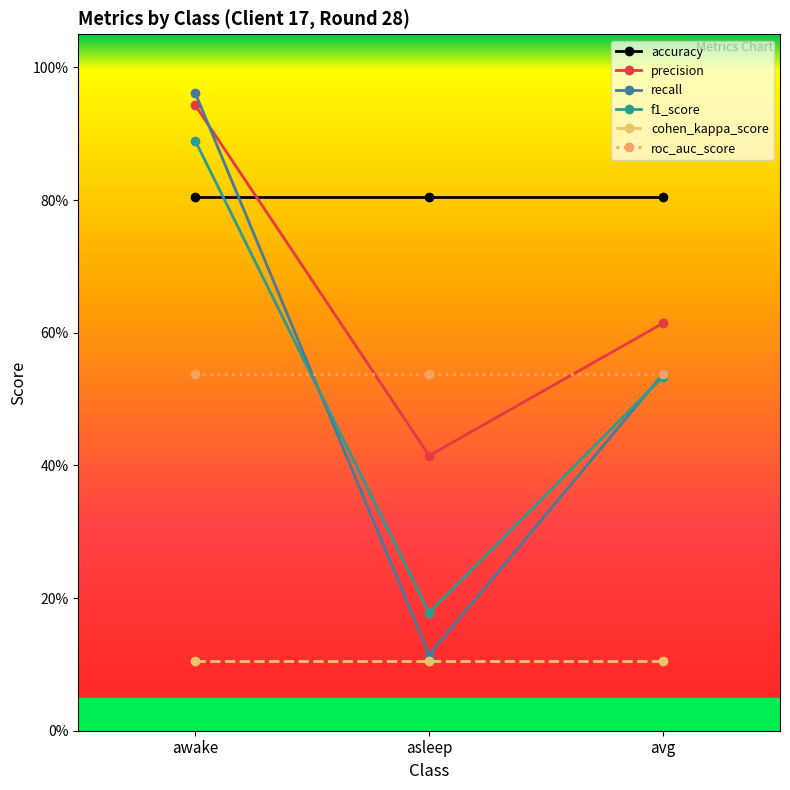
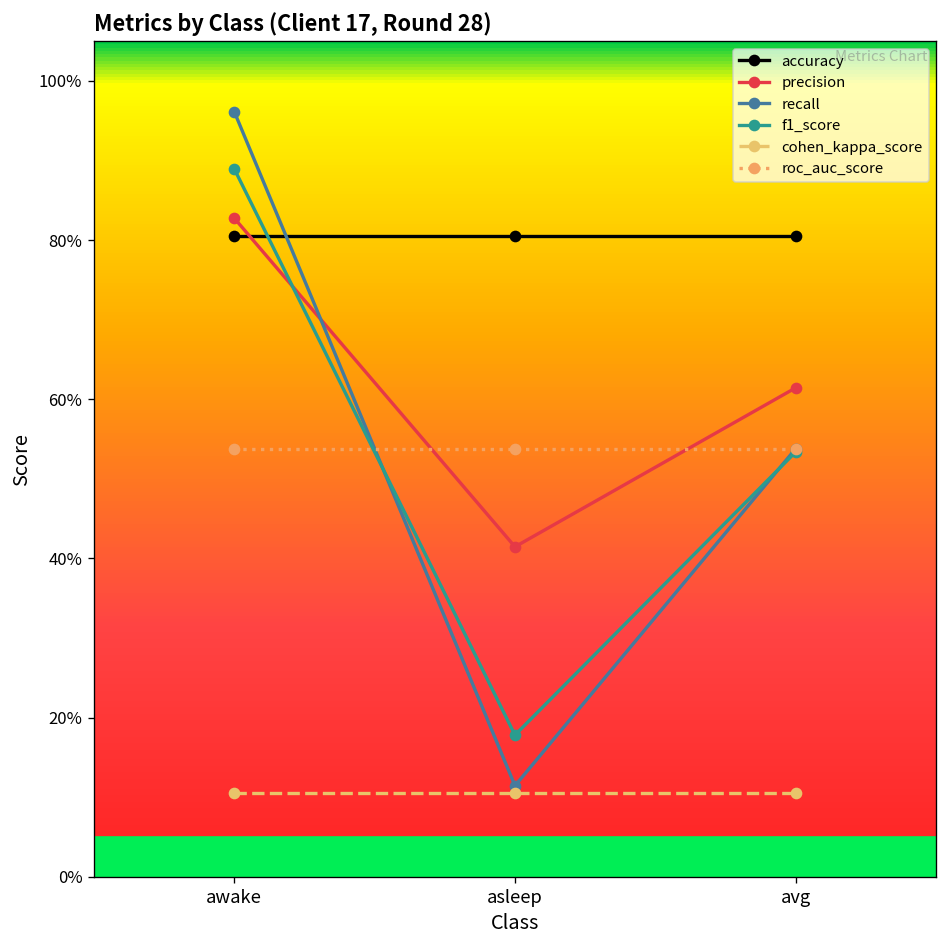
precision, awake: 94% -> 83%
